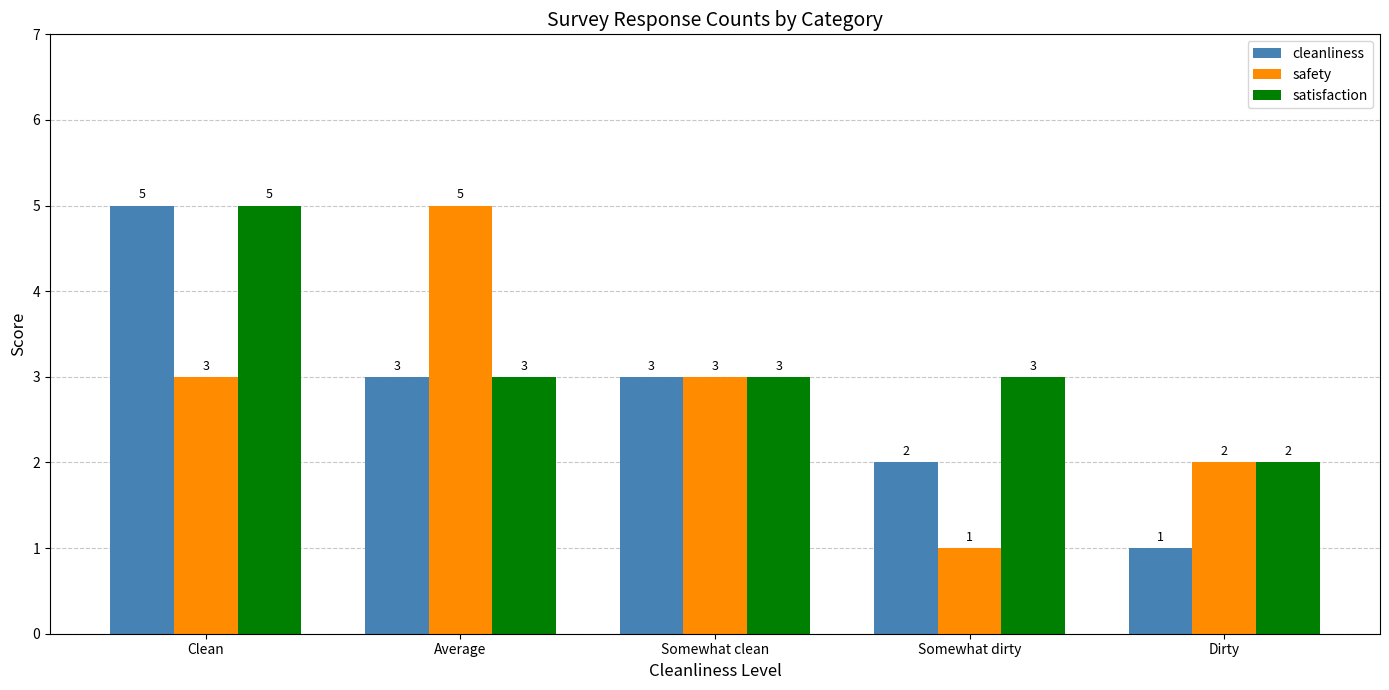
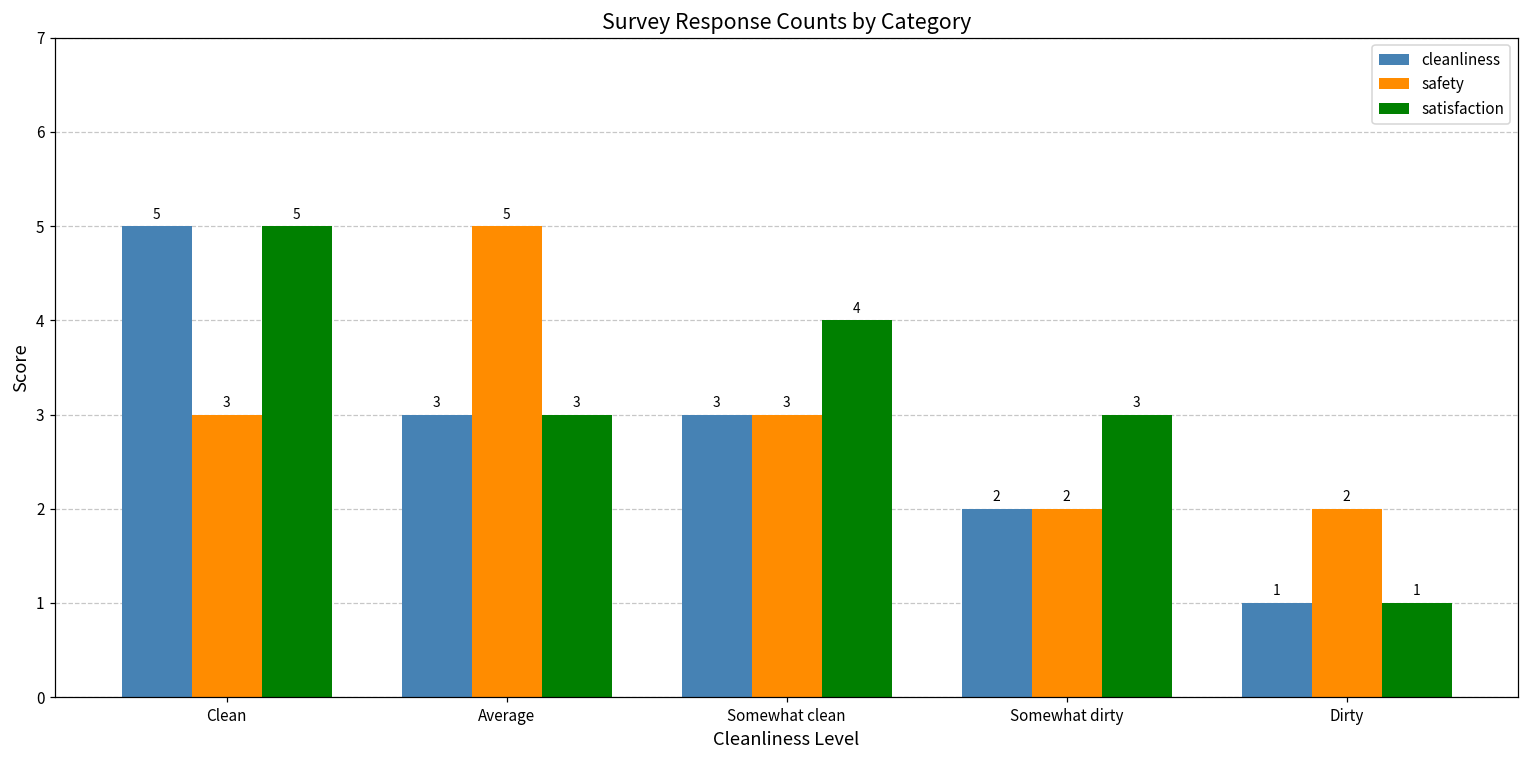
satisfaction, Somewhat clean: 3 -> 4
safety, Somewhat dirty: 1 -> 2
satisfaction, Dirty: 2 -> 1
